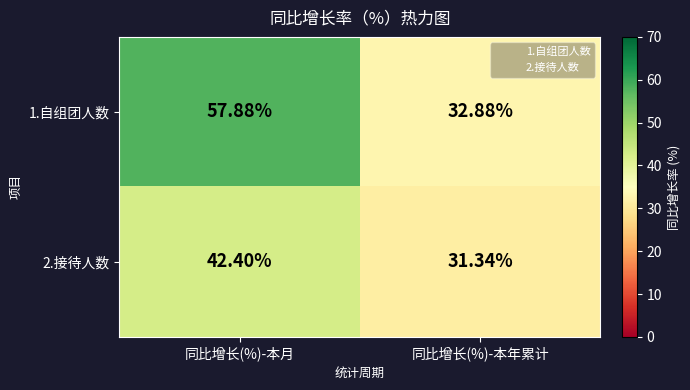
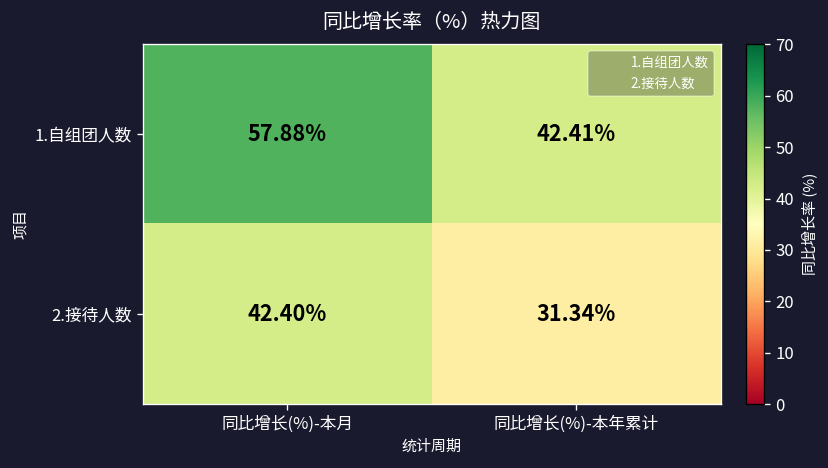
1.自组团人数, 同比增长(%)-本年累计: 32.88% -> 42.41%
